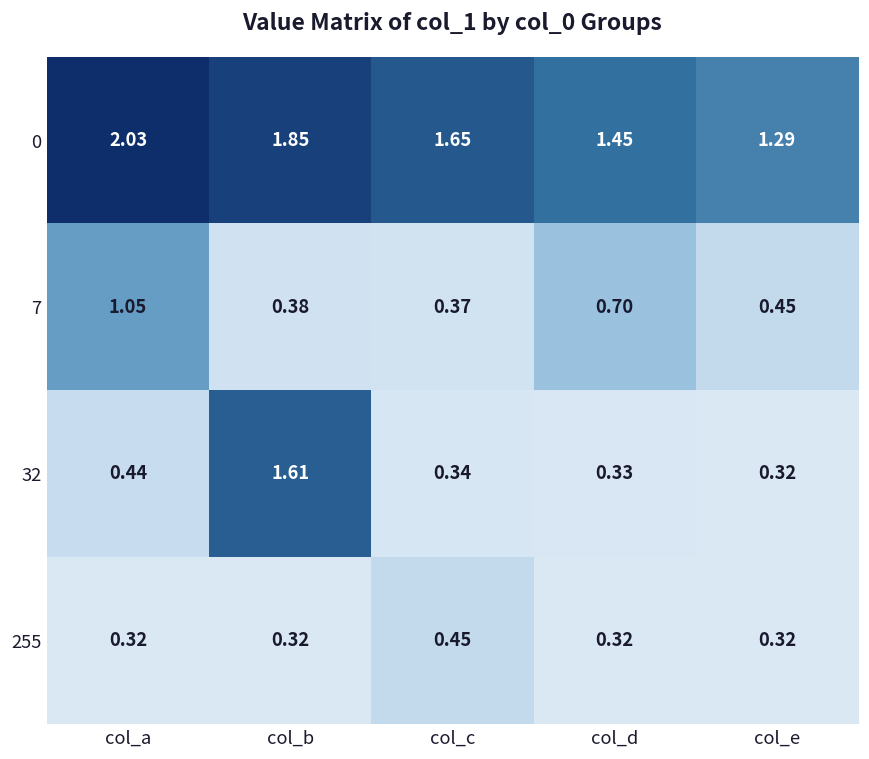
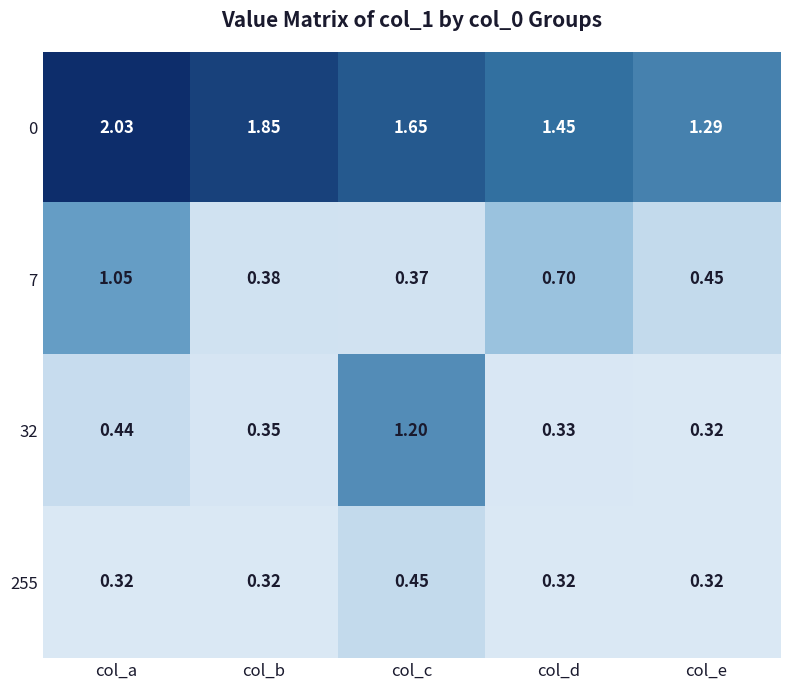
32, col_b: 1.61 -> 0.35
32, col_c: 0.34 -> 1.20
